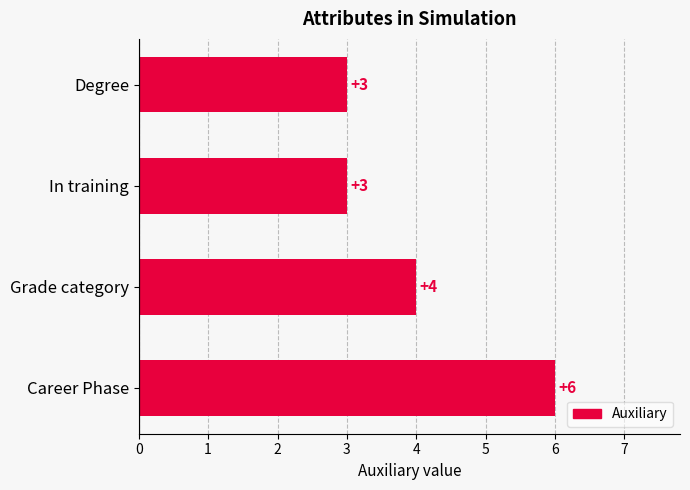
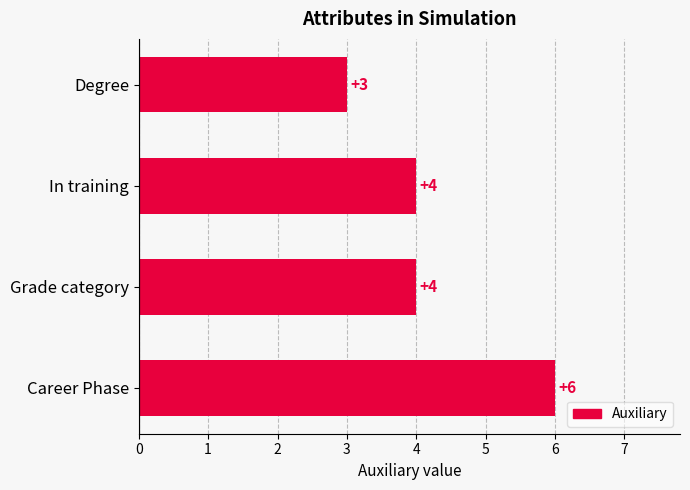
In training: +3 -> +4
